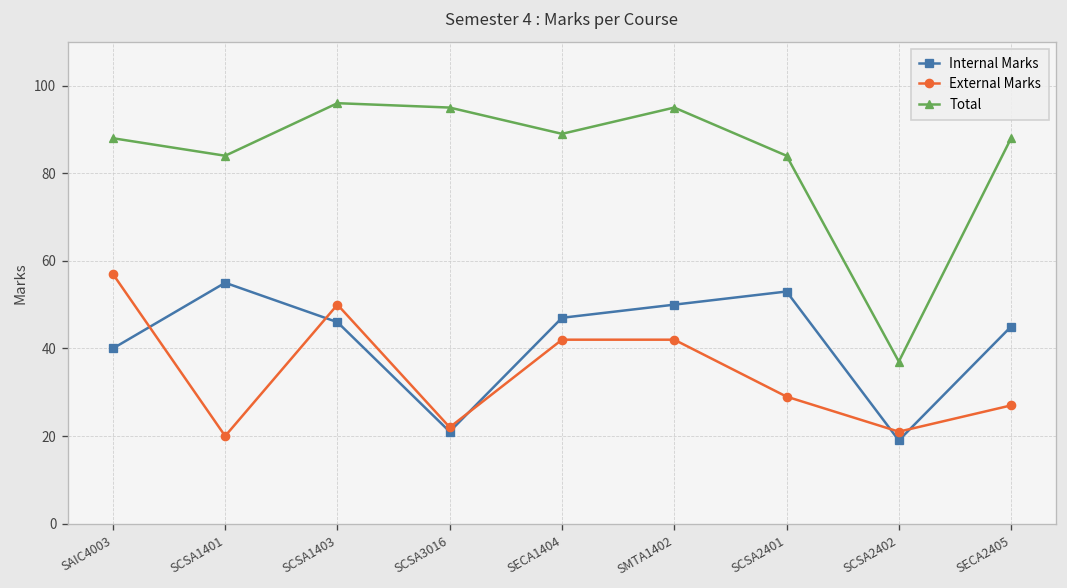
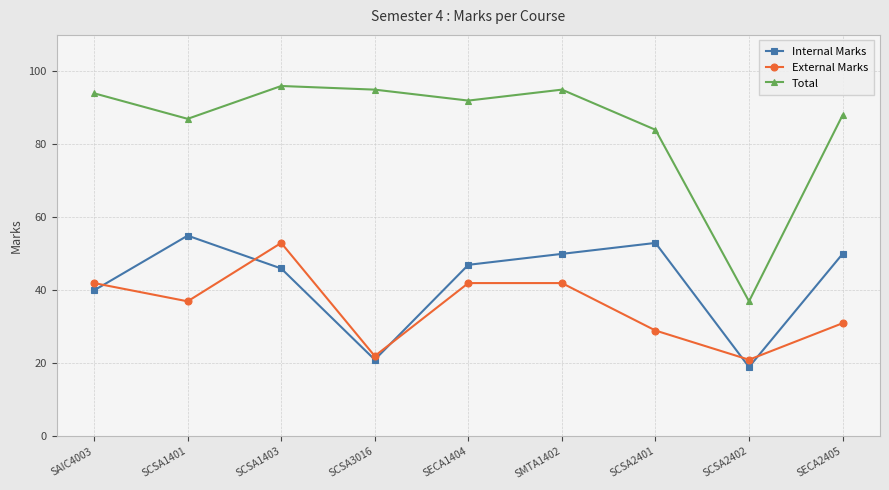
External Marks, SAIC4003: 57 -> 42
Total, SAIC4003: 88 -> 94
External Marks, SCSA1401: 20 -> 37
Total, SCSA1401: 84 -> 87
External Marks, SCSA1403: 50 -> 53
Total, SECA1404: 89 -> 92
Internal Marks, SECA2405: 45 -> 50
External Marks, SECA2405: 27 -> 31
